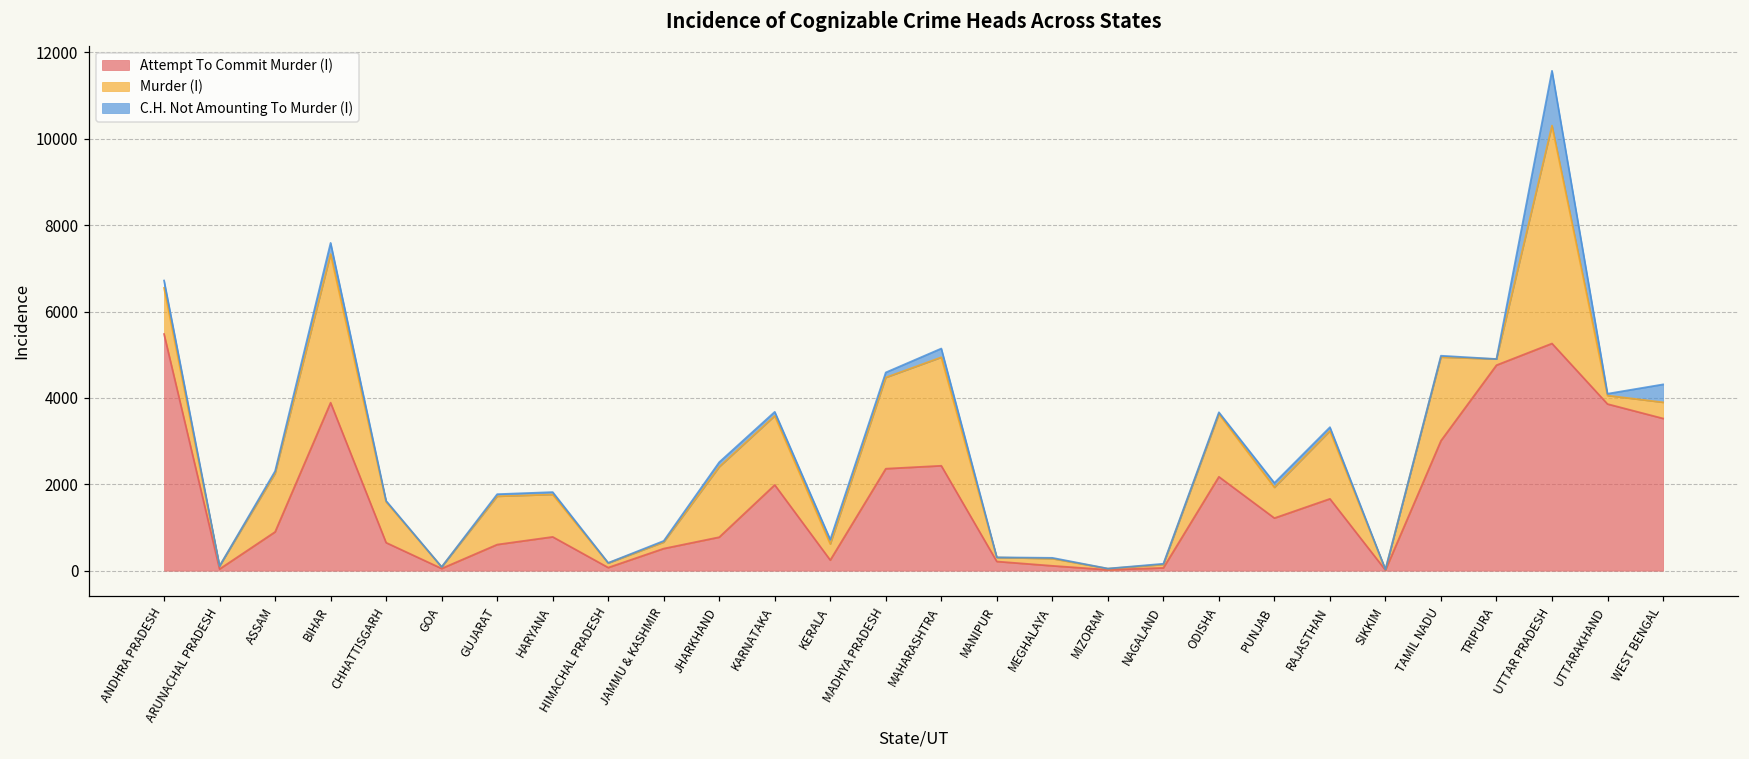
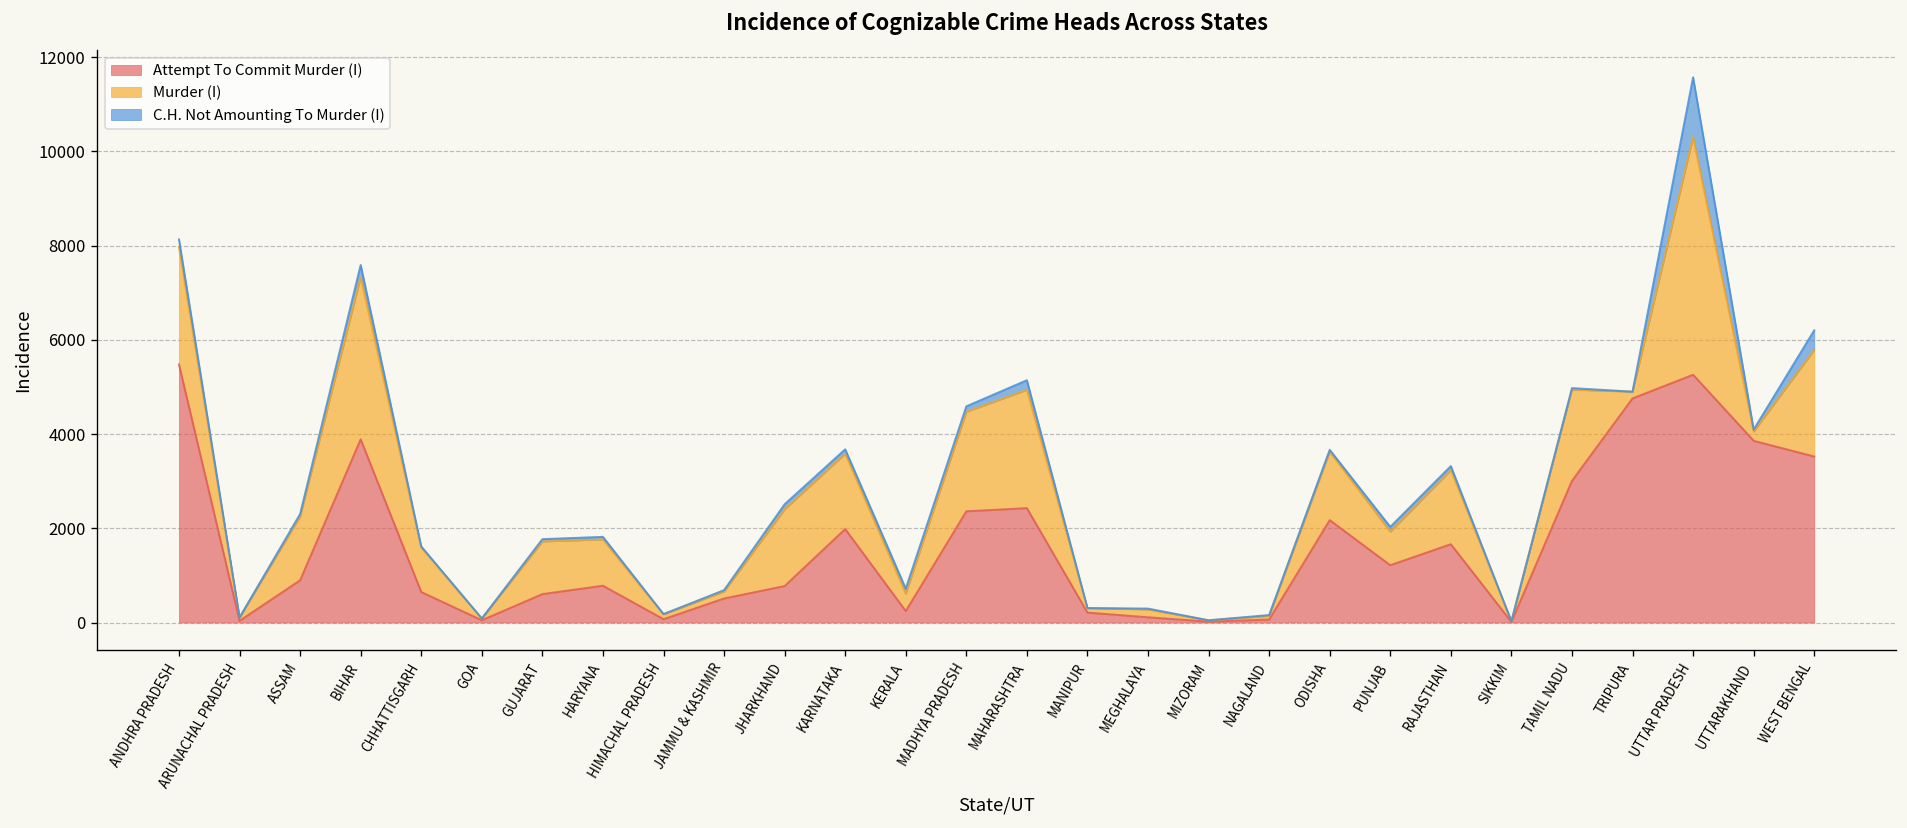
Murder (I), ANDHRA PRADESH: 1100 -> 2500
Murder (I), WEST BENGAL: 400 -> 2300
